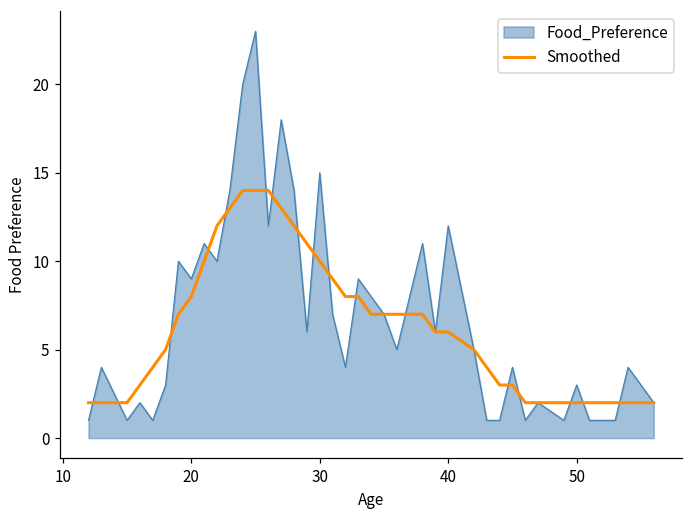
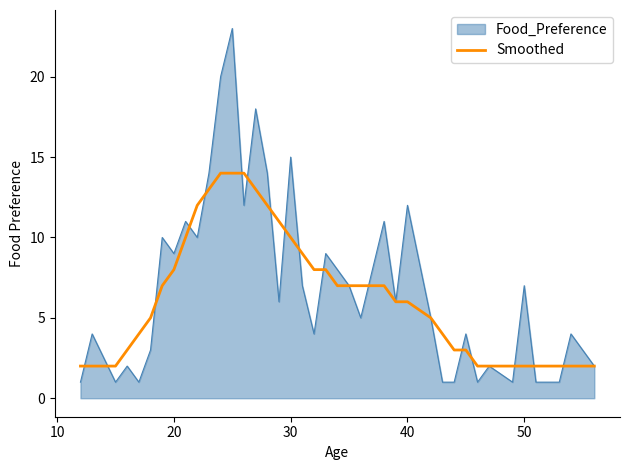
Food_Preference, 50: 3 -> 7
